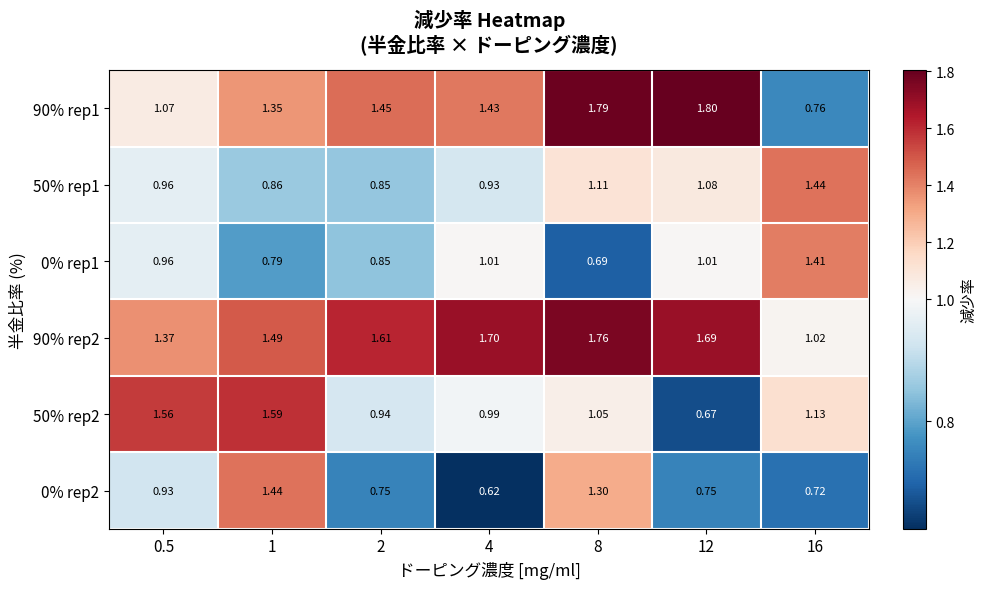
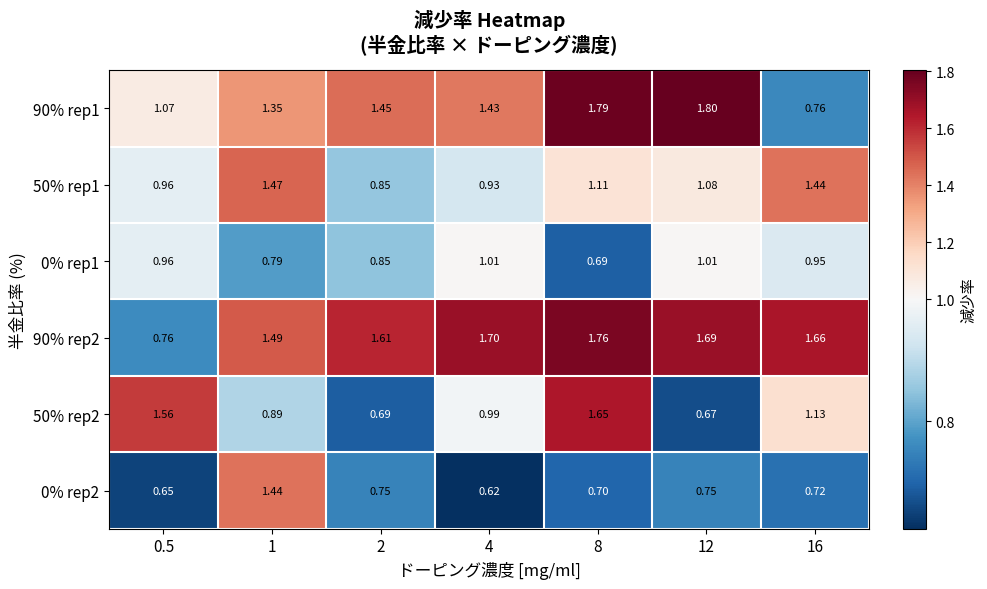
50% rep1, 1: 0.86 -> 1.47
0% rep1, 16: 1.41 -> 0.95
90% rep2, 0.5: 1.37 -> 0.76
90% rep2, 16: 1.02 -> 1.66
50% rep2, 1: 1.59 -> 0.89
50% rep2, 2: 0.94 -> 0.69
50% rep2, 8: 1.05 -> 1.65
0% rep2, 0.5: 0.93 -> 0.65
0% rep2, 8: 1.30 -> 0.70
